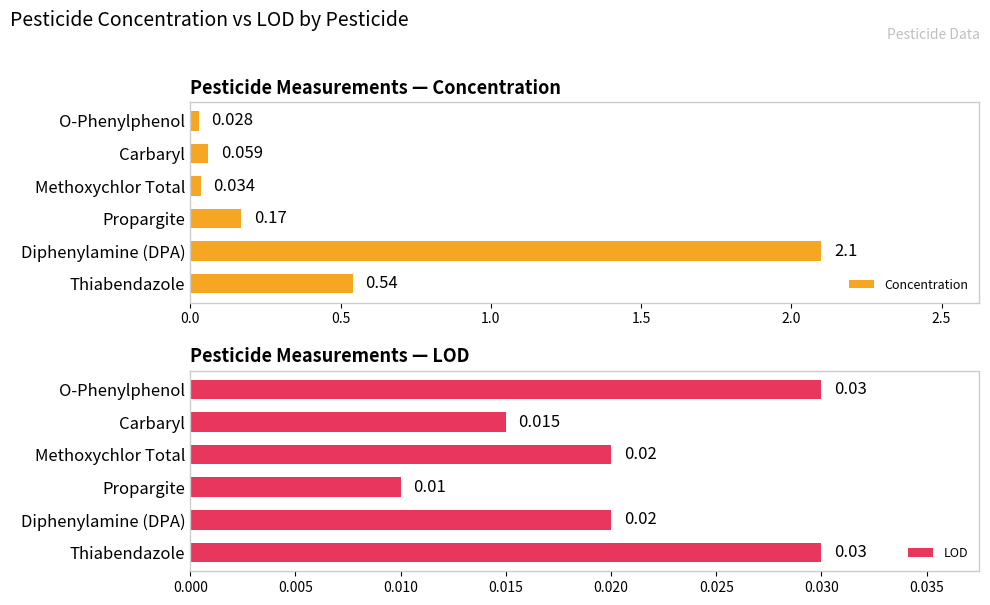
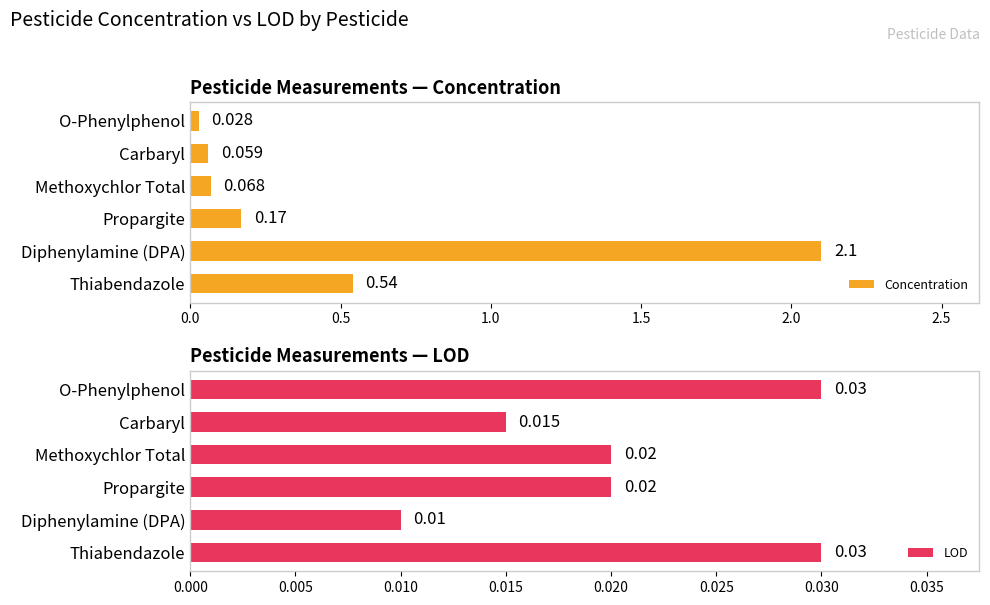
Pesticide Measurements — Concentration, Methoxychlor Total: 0.034 -> 0.068
Pesticide Measurements — LOD, Propargite: 0.01 -> 0.02
Pesticide Measurements — LOD, Diphenylamine (DPA): 0.02 -> 0.01
